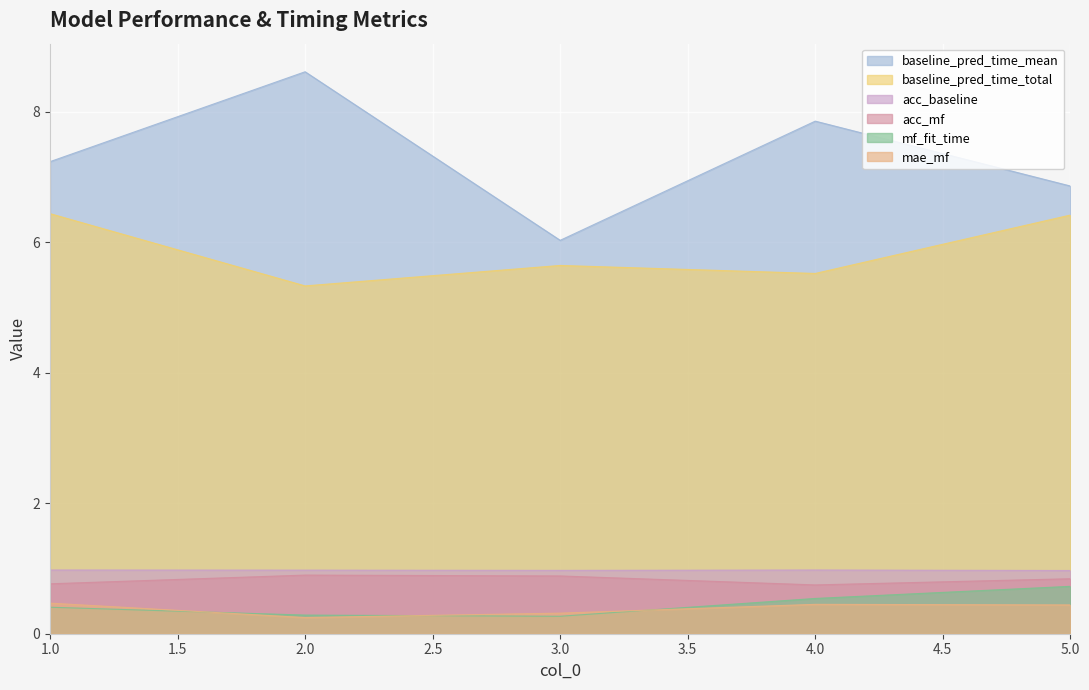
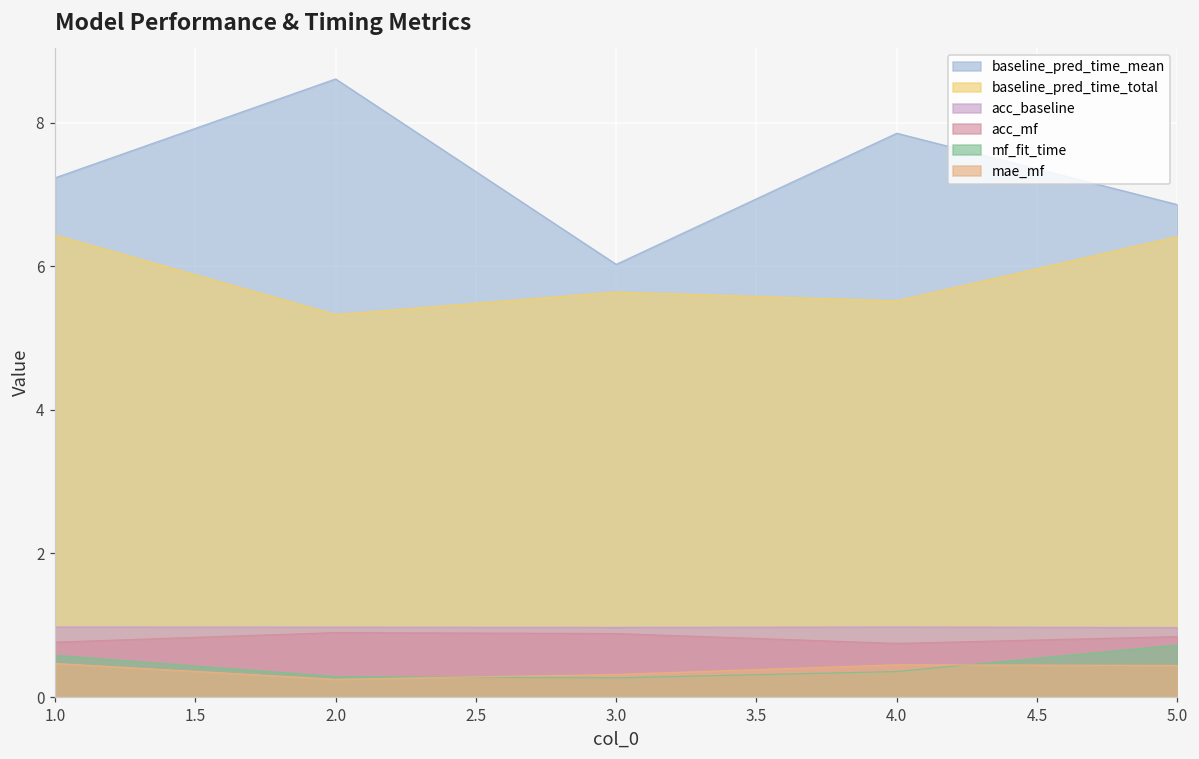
mf_fit_time, 1.0: 0.4 -> 0.6
mf_fit_time, 4.0: 0.5 -> 0.4
